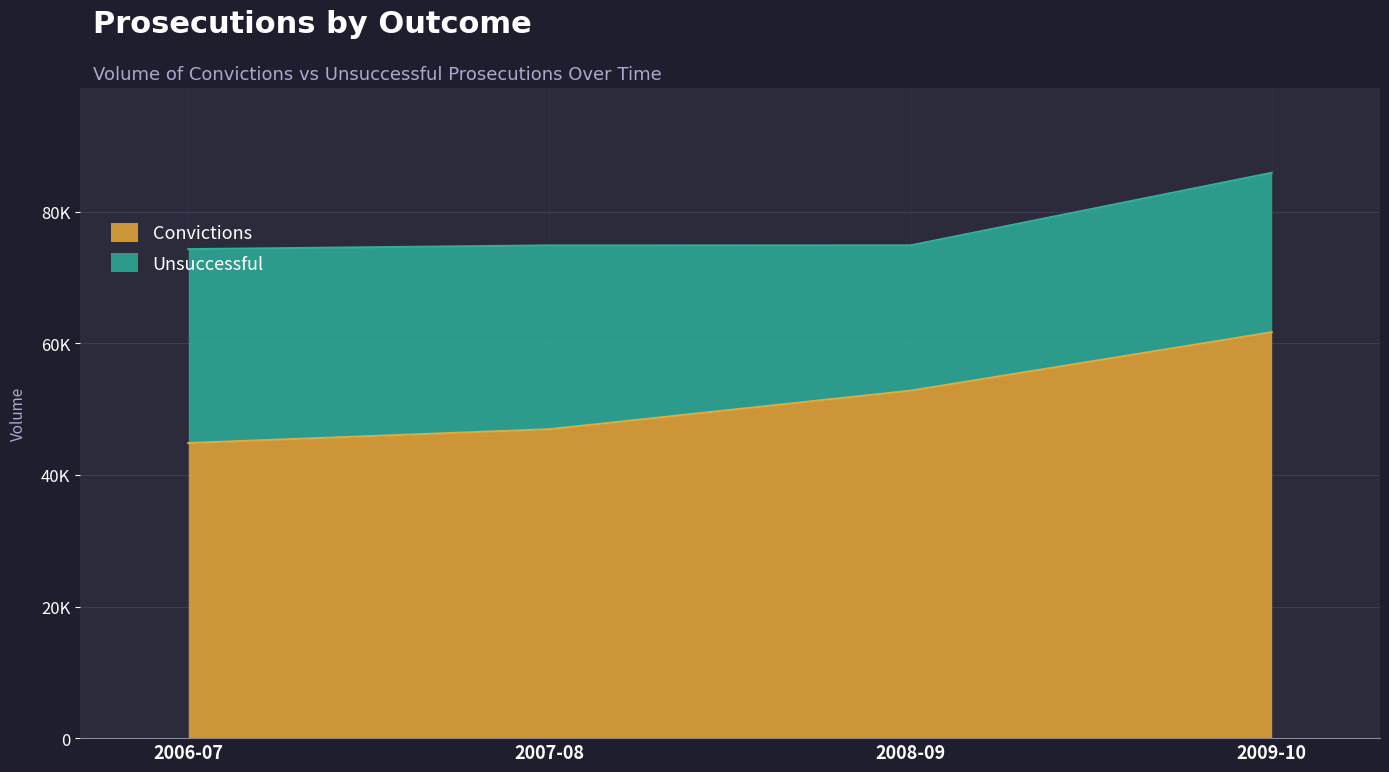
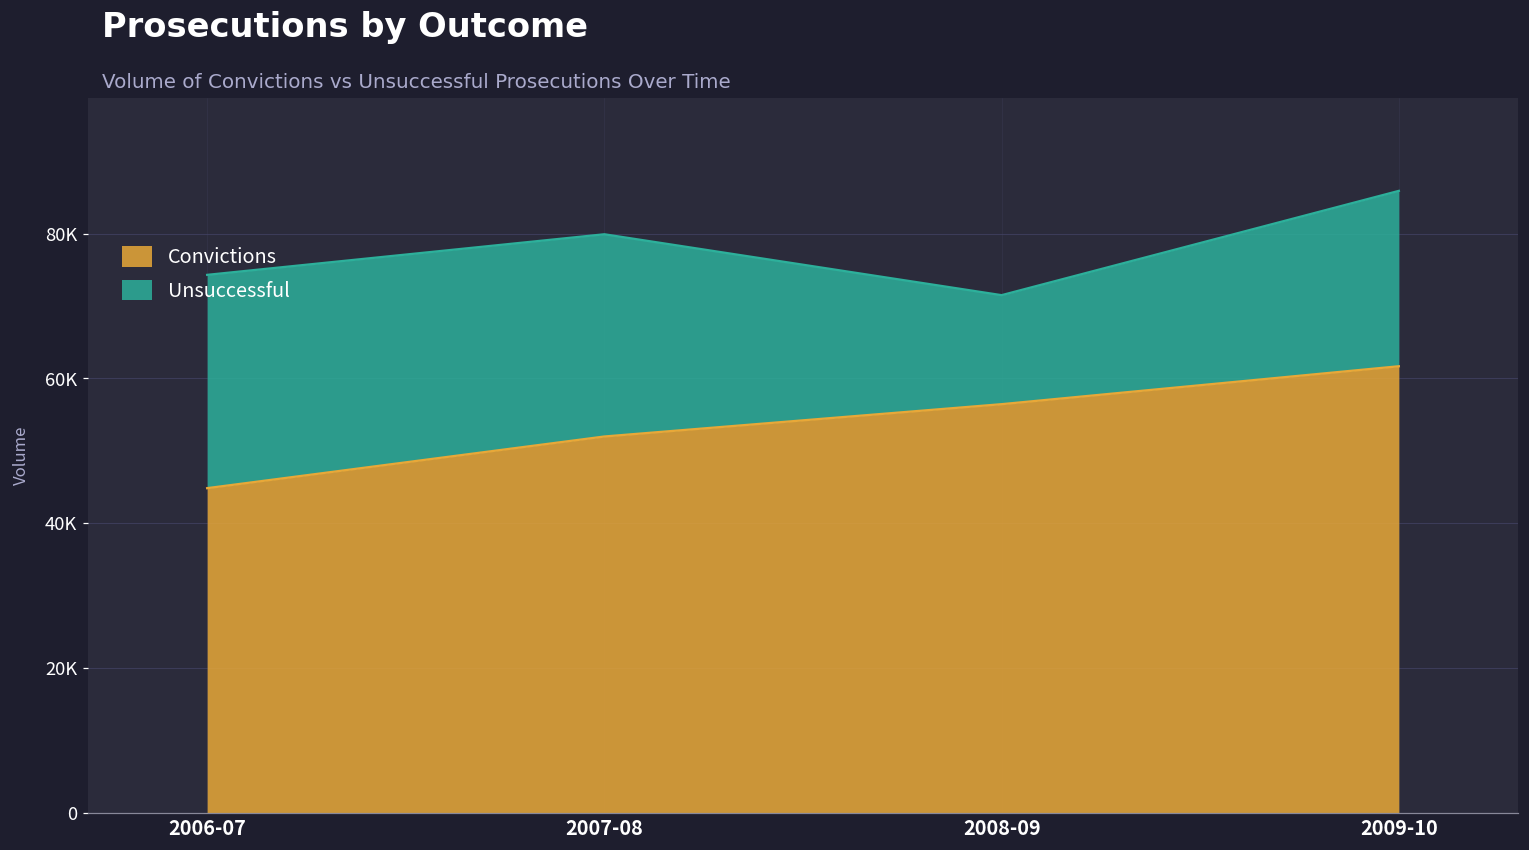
Convictions, 2007-08: 47000 -> 52000
Convictions, 2008-09: 53000 -> 56000
Unsuccessful, 2008-09: 22000 -> 15000
